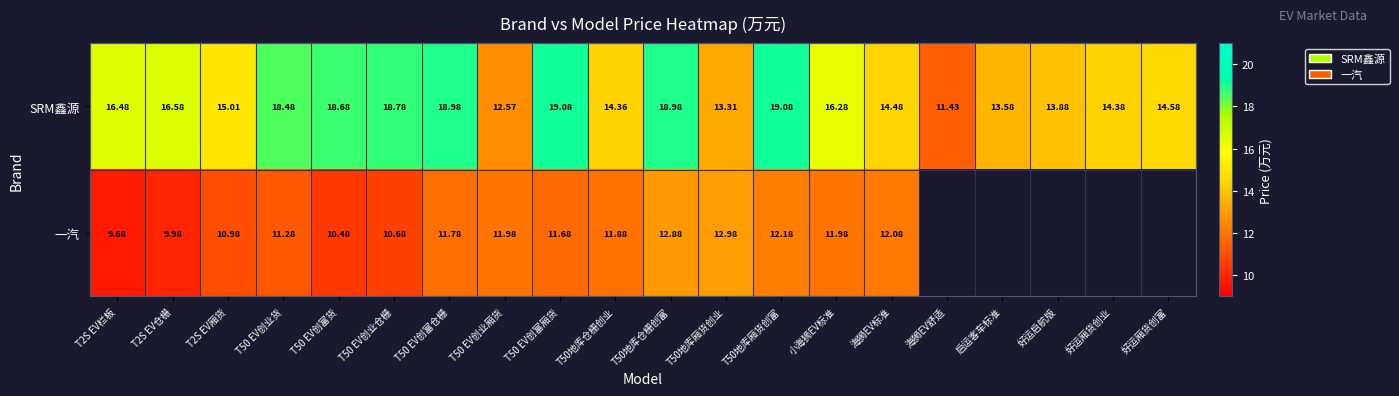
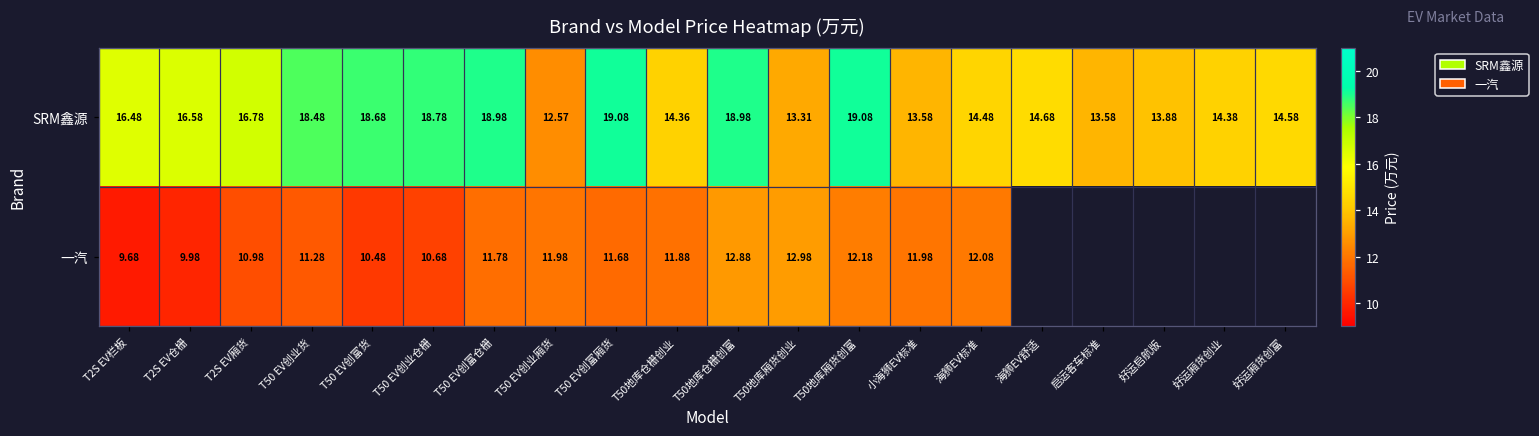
SRM鑫源, T2S EV厢货: 15.01 -> 16.78
SRM鑫源, 小海狮EV标准: 16.28 -> 13.58
SRM鑫源, 海狮EV舒适: 11.43 -> 14.68
